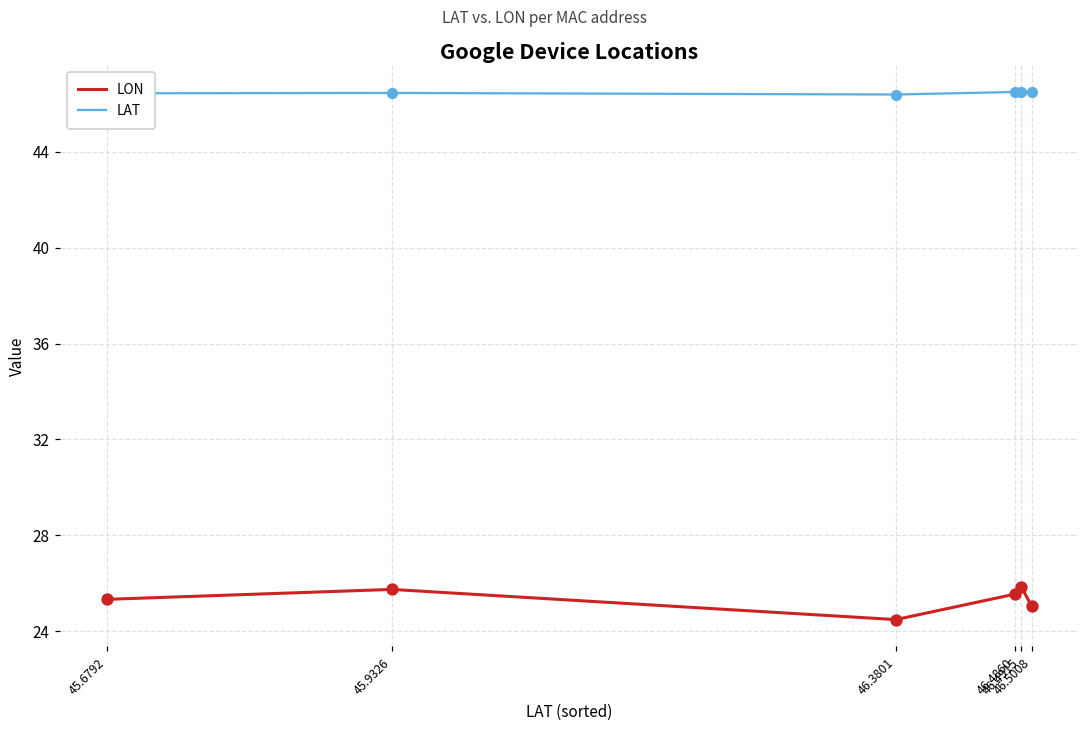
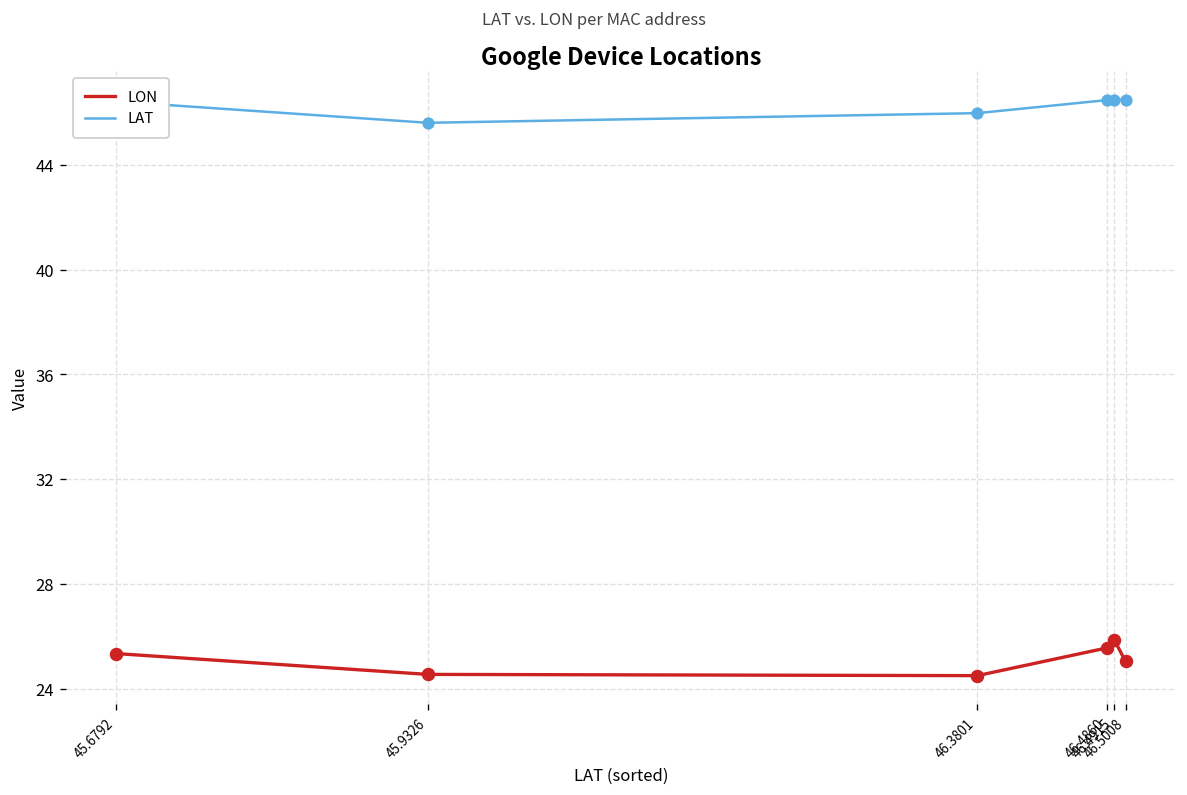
LON, 45.9326: 25.8 -> 24.5
LAT, 45.9326: 46.4 -> 45.6
LAT, 46.3801: 46.4 -> 46.0
